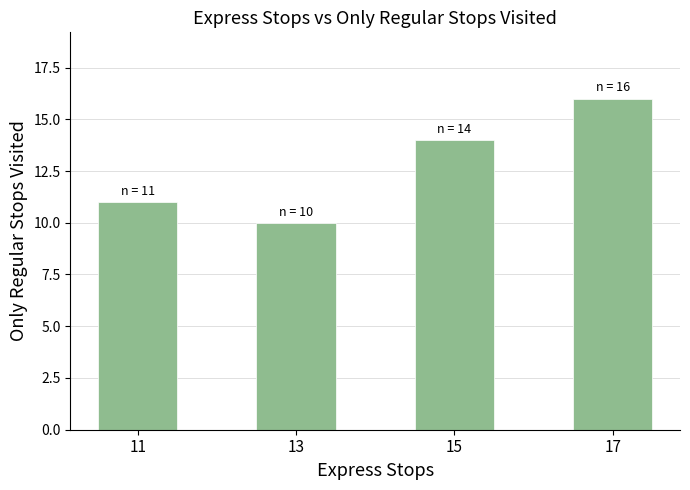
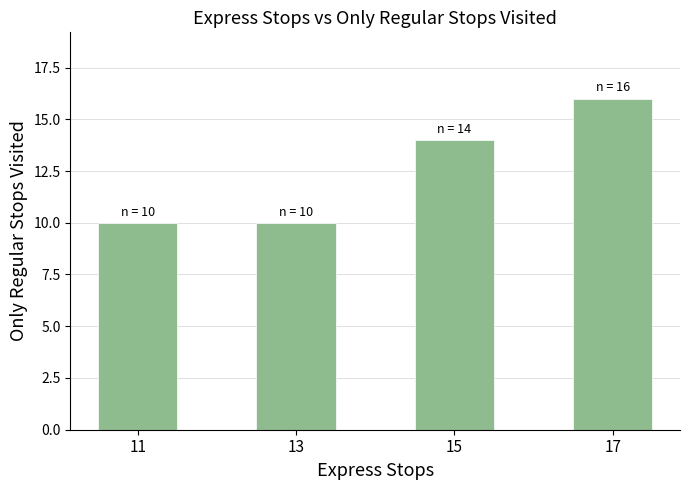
11: 11 -> 10
